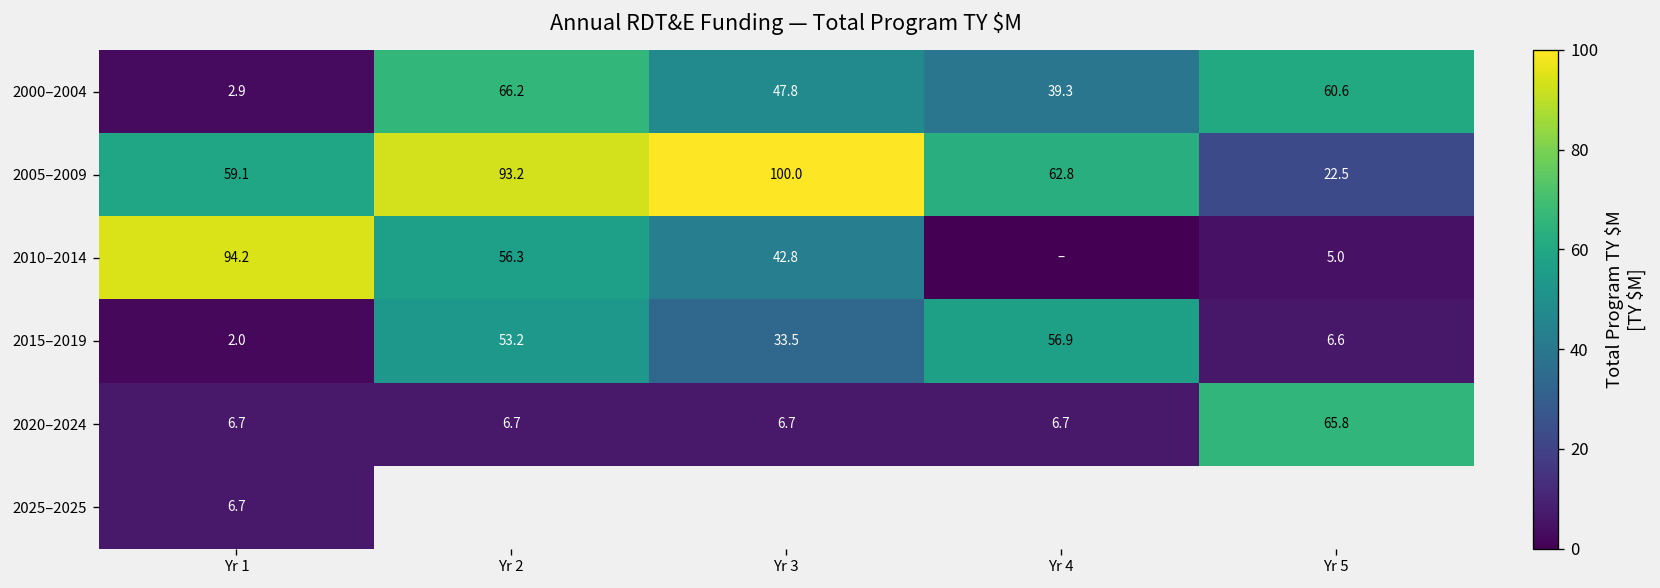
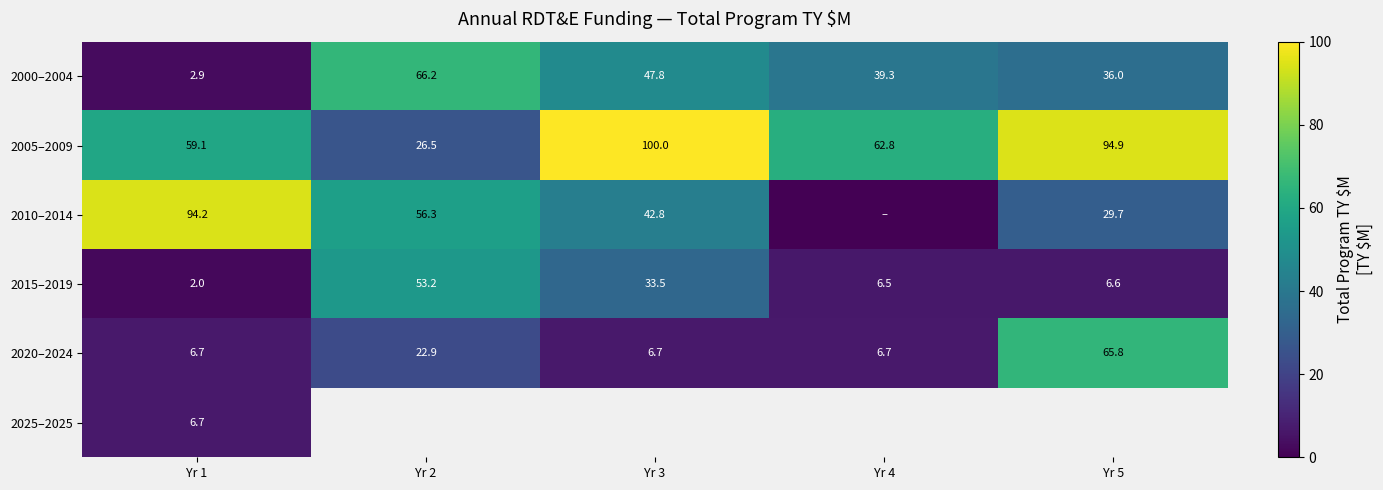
2000–2004, Yr 5: 60.6 -> 36.0
2005–2009, Yr 2: 93.2 -> 26.5
2005–2009, Yr 5: 22.5 -> 94.9
2010–2014, Yr 5: 5.0 -> 29.7
2015–2019, Yr 4: 56.9 -> 6.5
2020–2024, Yr 2: 6.7 -> 22.9
